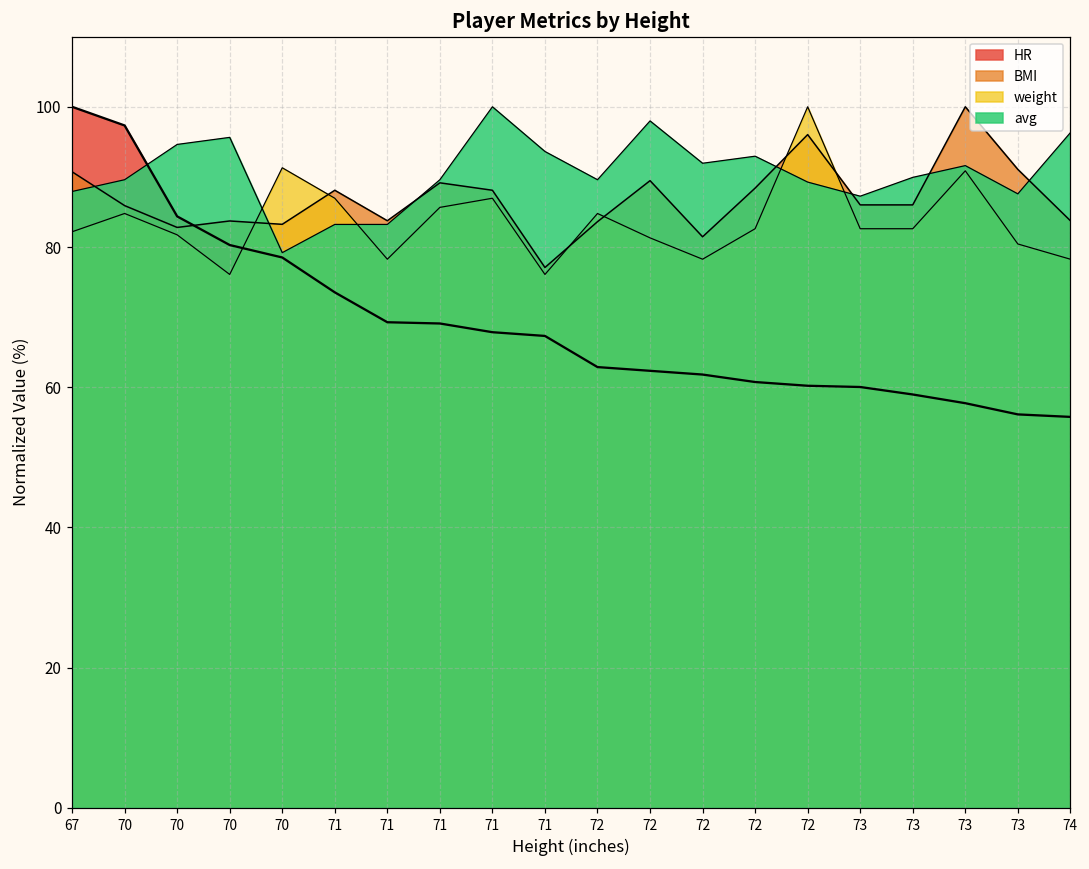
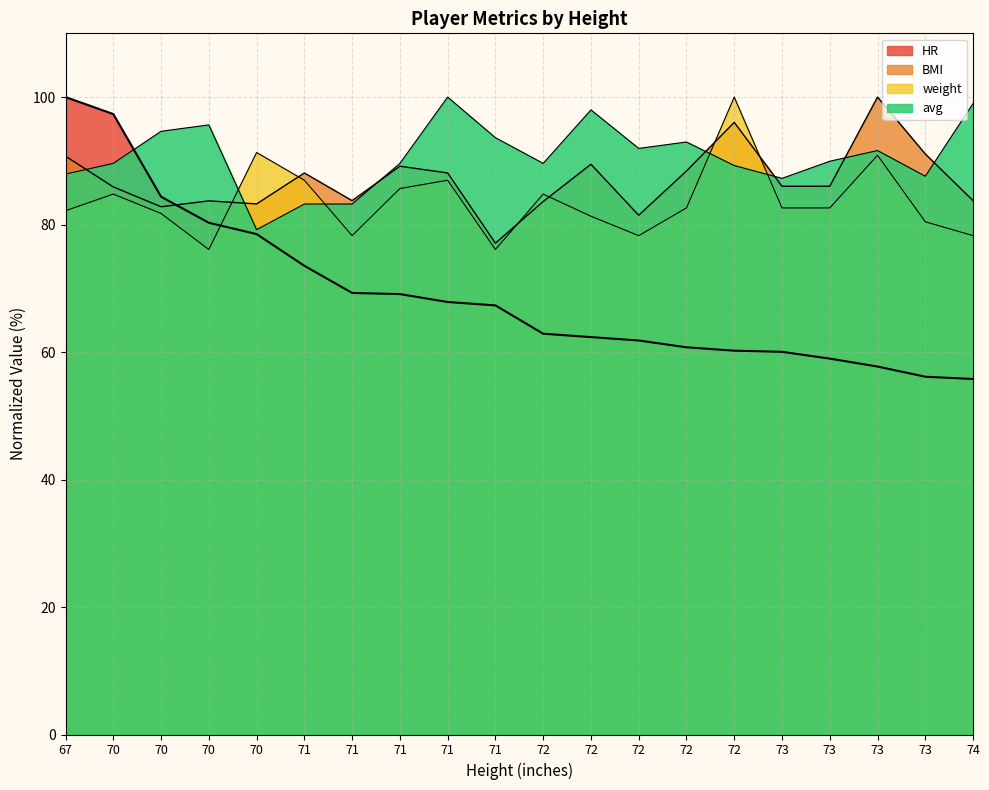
avg, 74: 96 -> 99
